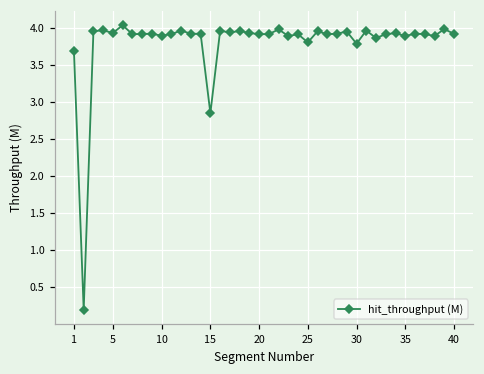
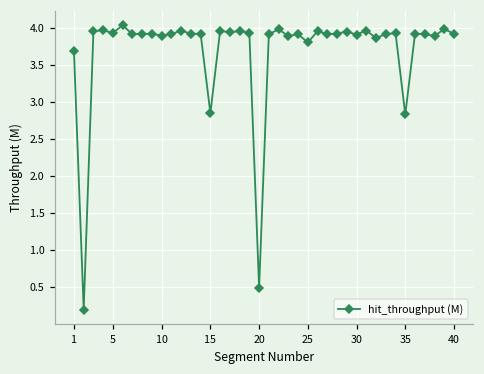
20: 3.9 -> 0.5
30: 3.8 -> 3.9
35: 3.9 -> 2.8
